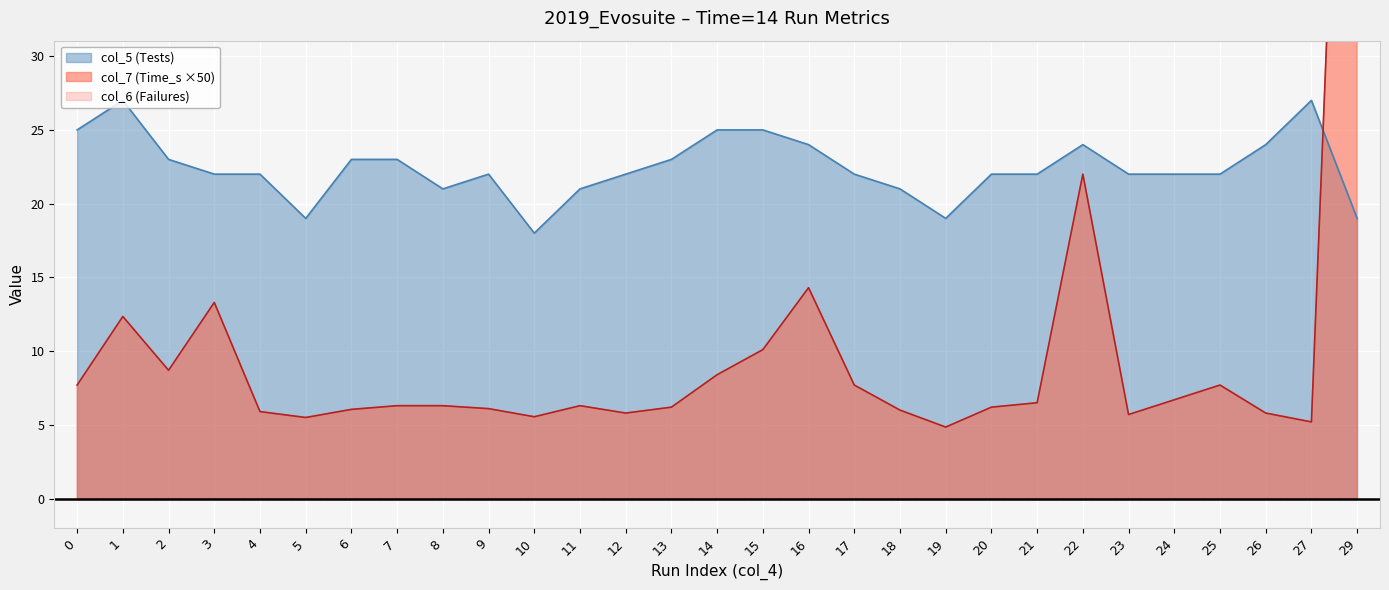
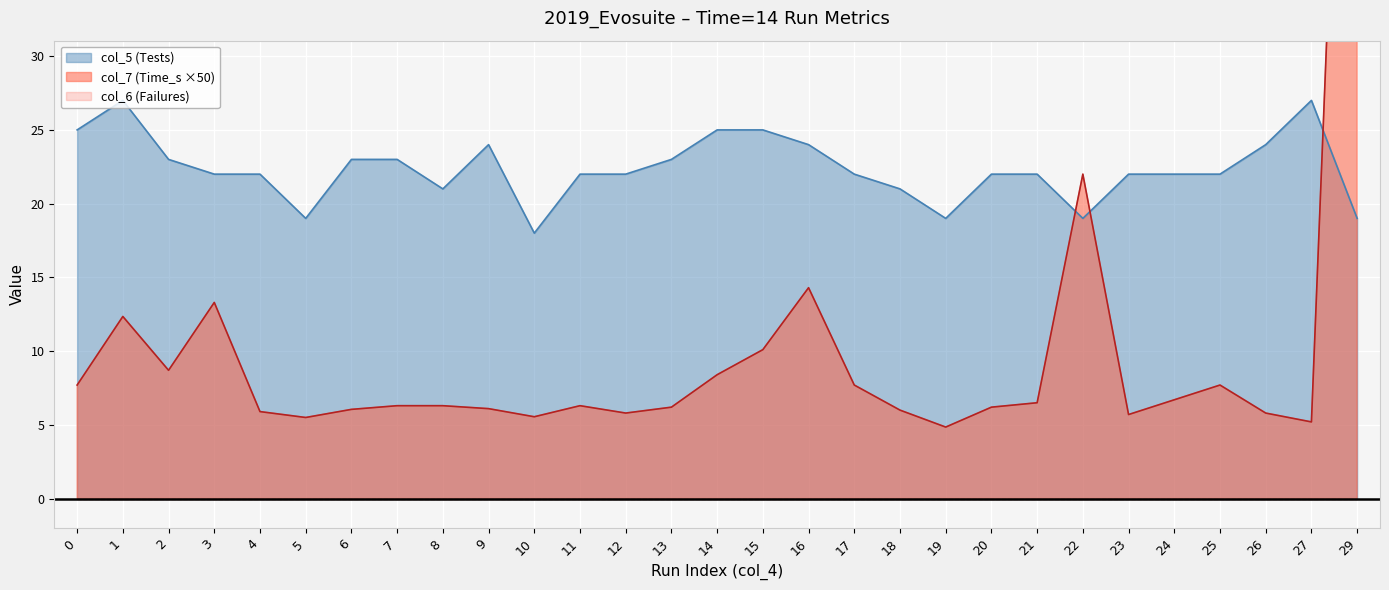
col_5 (Tests), 9: 22 -> 24
col_5 (Tests), 11: 21 -> 22
col_5 (Tests), 22: 24 -> 19
